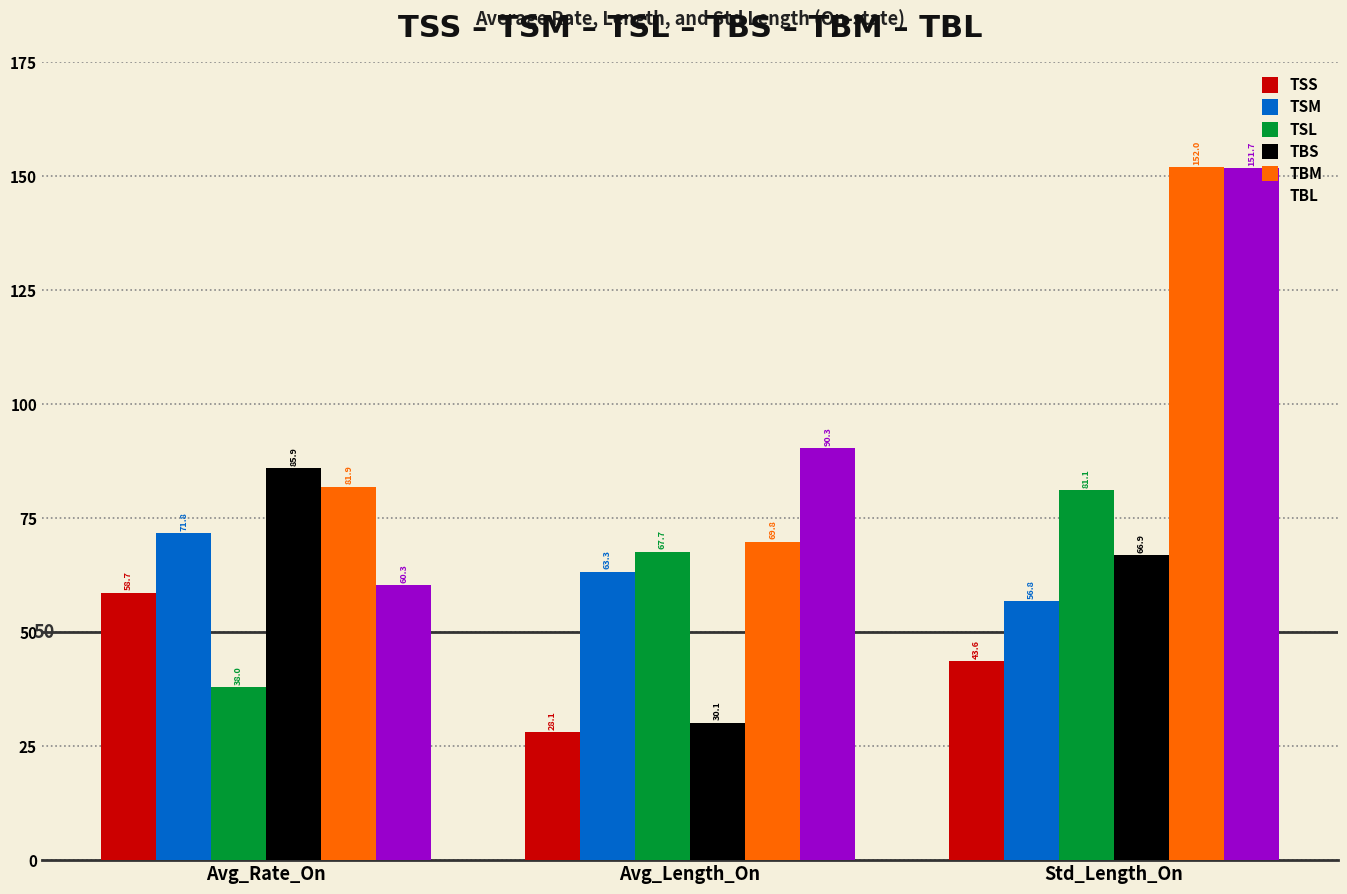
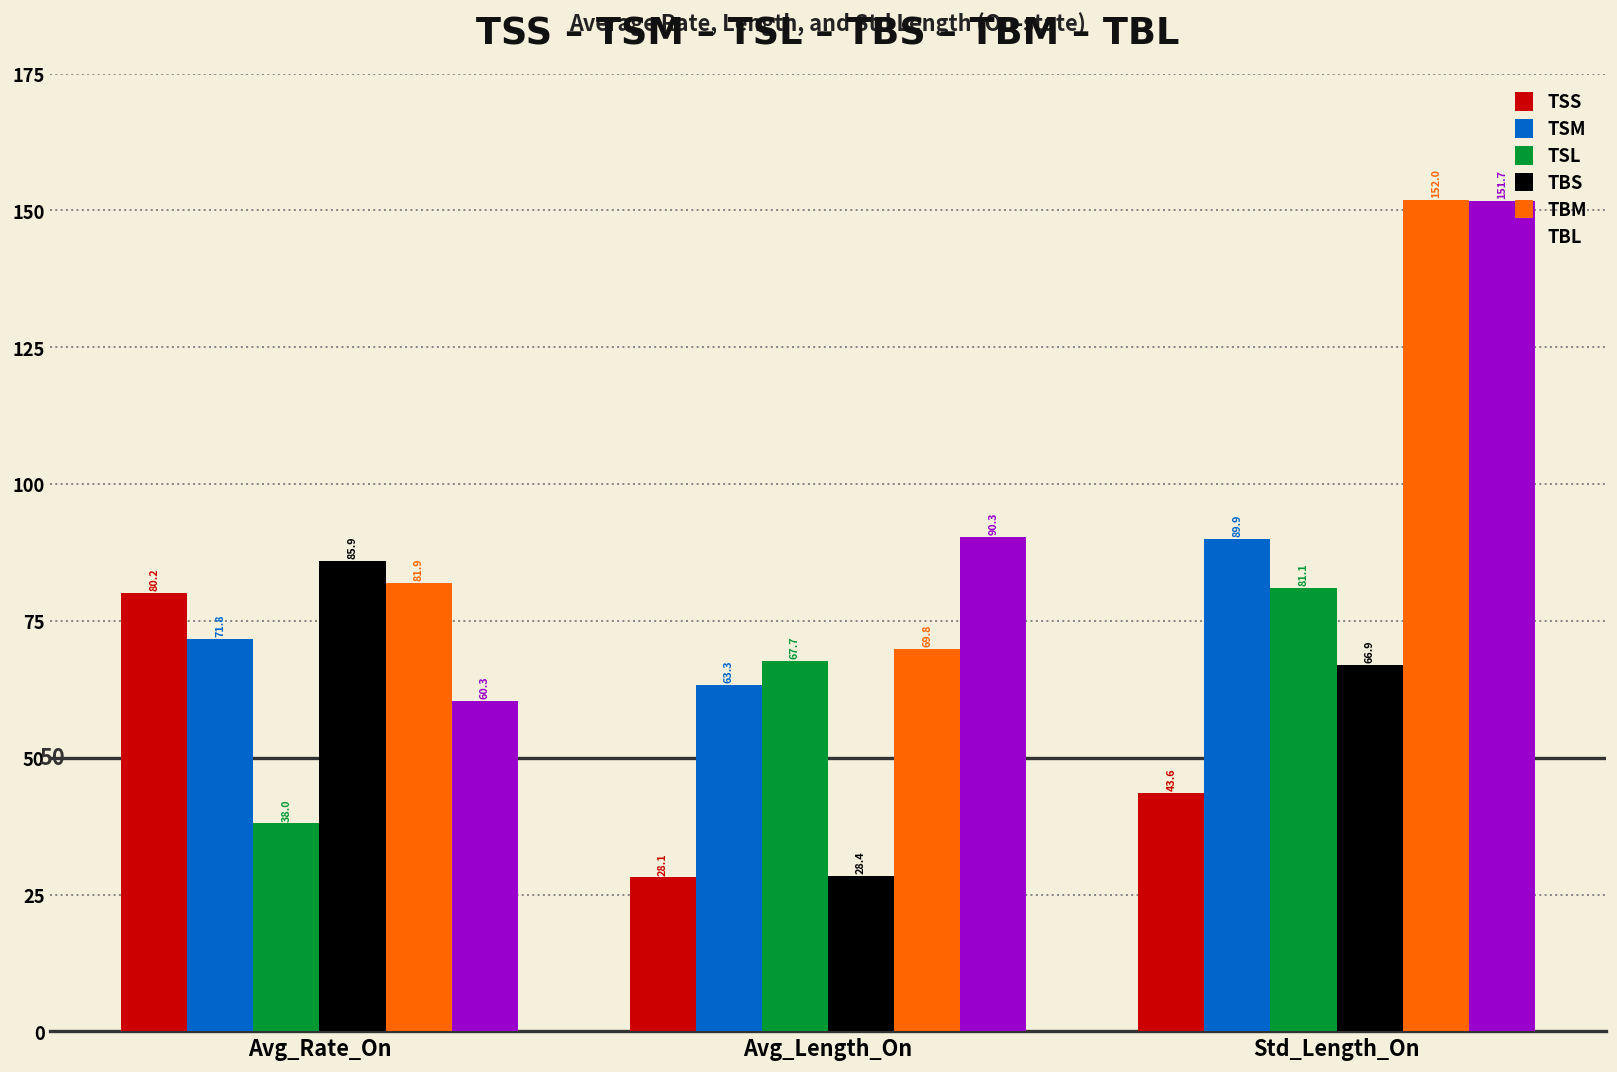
TSS, Avg_Rate_On: 58.7 -> 80.2
TBS, Avg_Length_On: 30.1 -> 28.4
TSM, Std_Length_On: 56.8 -> 89.9
